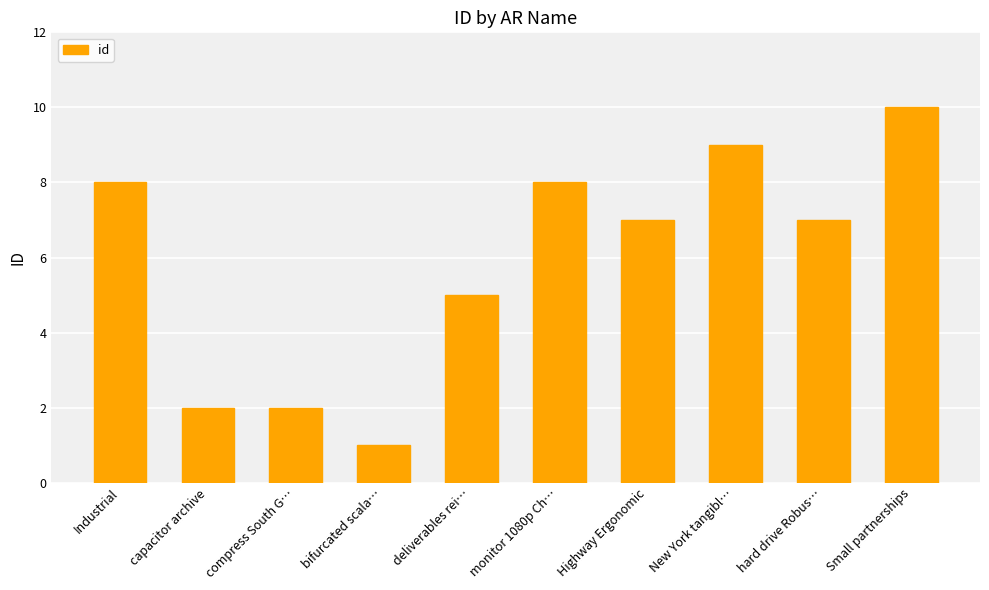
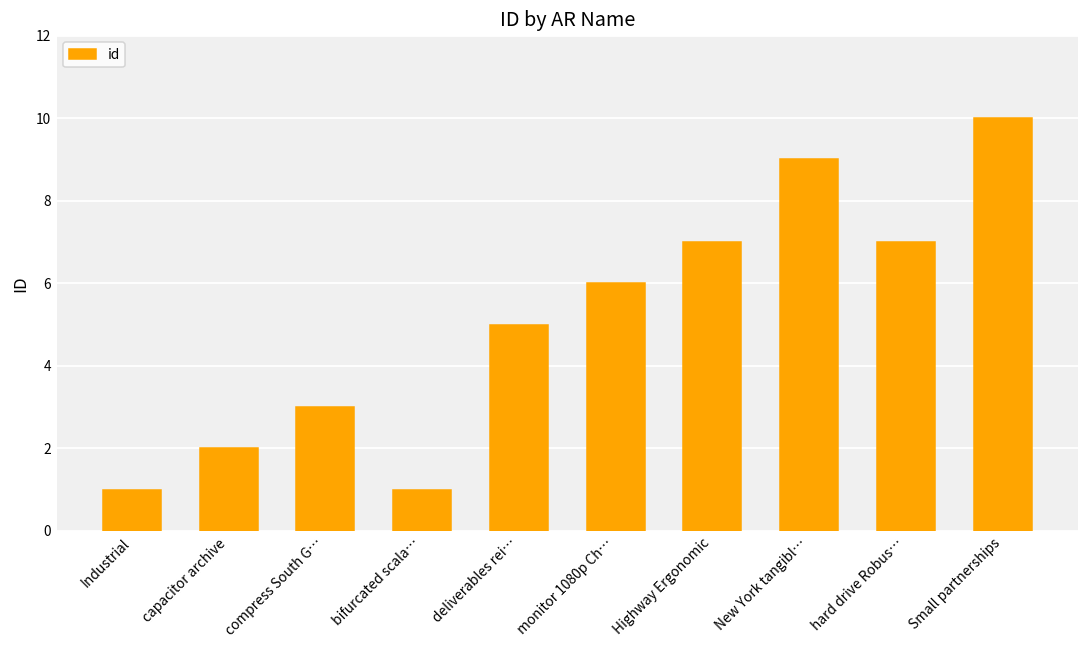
Industrial: 8 -> 1
compress South G…: 2 -> 3
monitor 1080p Ch…: 8 -> 6
